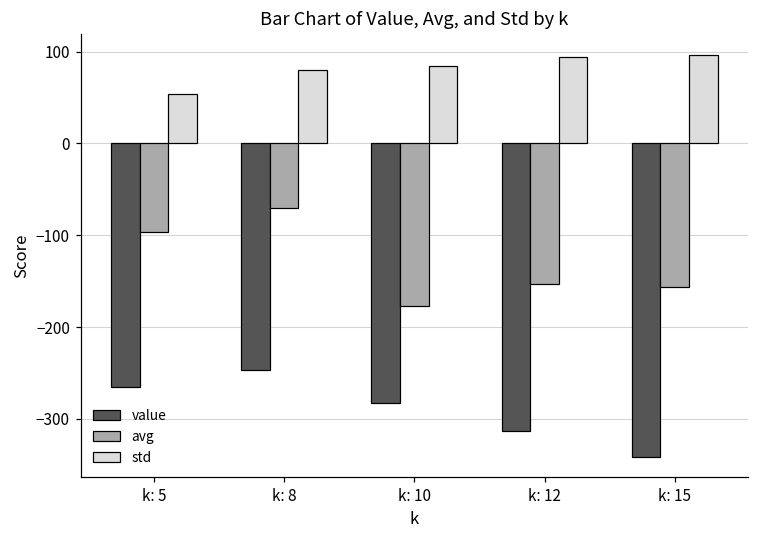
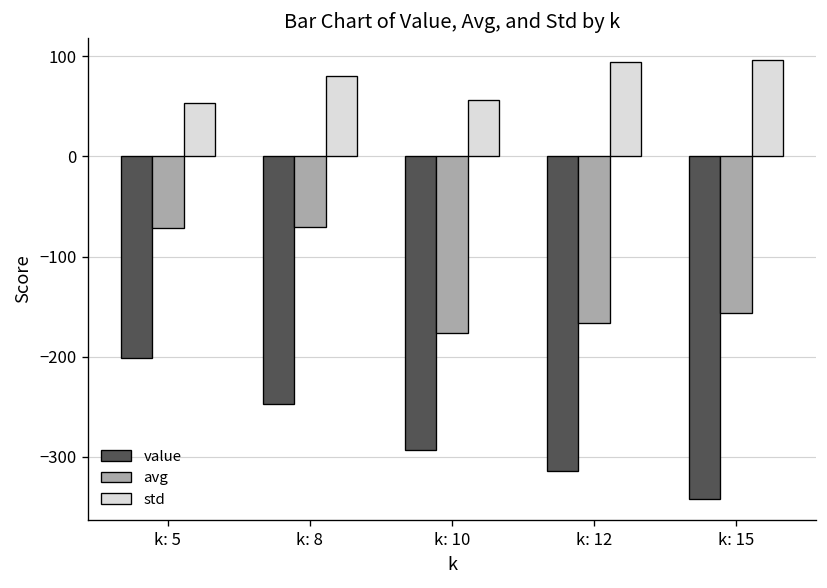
value, k: 5: -270 -> -200
avg, k: 5: -100 -> -70
value, k: 10: -280 -> -290
std, k: 10: 80 -> 60
avg, k: 12: -150 -> -170
